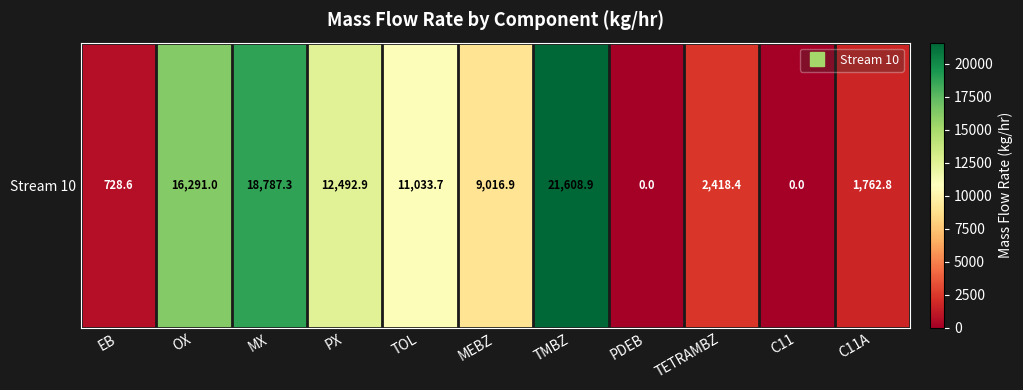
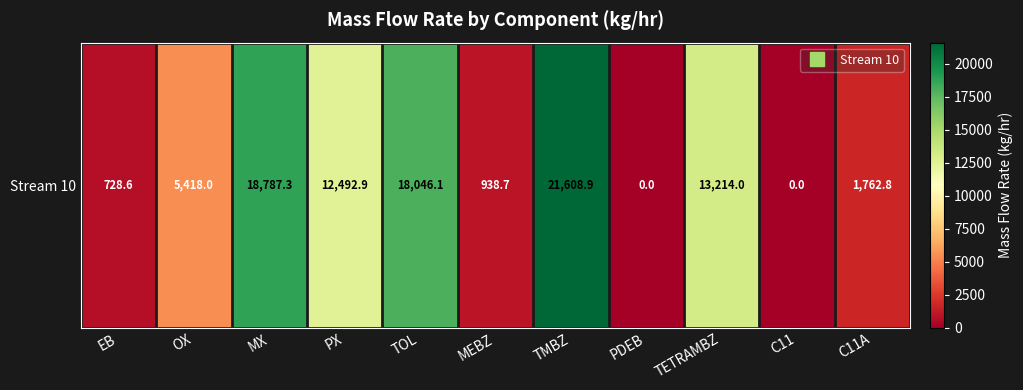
Stream 10, OX: 16,291.0 -> 5,418.0
Stream 10, TOL: 11,033.7 -> 18,046.1
Stream 10, MEBZ: 9,016.9 -> 938.7
Stream 10, TETRAMBZ: 2,418.4 -> 13,214.0
